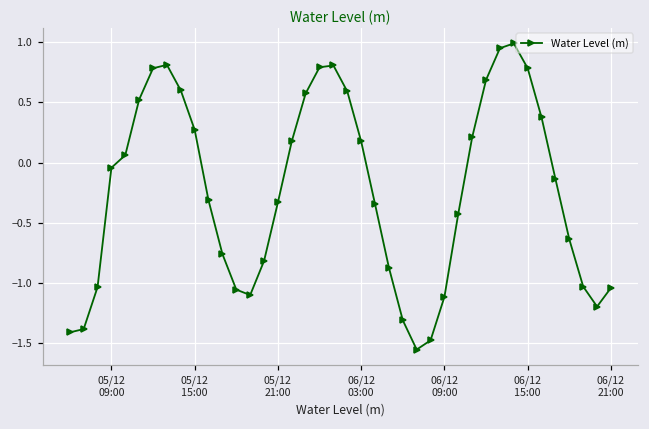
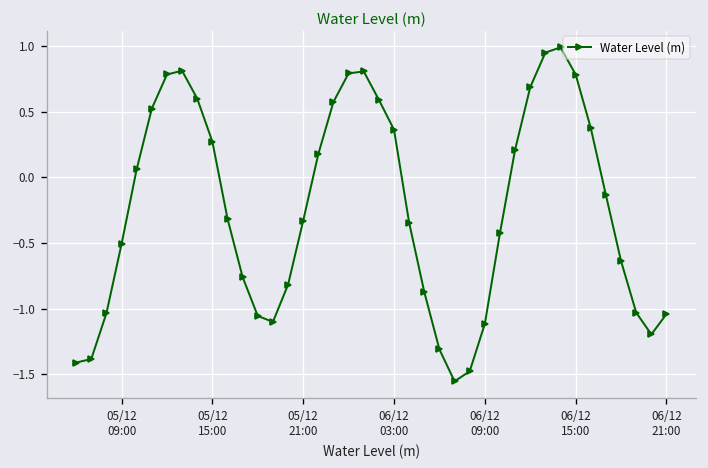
05/12 09:00: -0.04 -> -0.51
06/12 03:00: 0.18 -> 0.36
